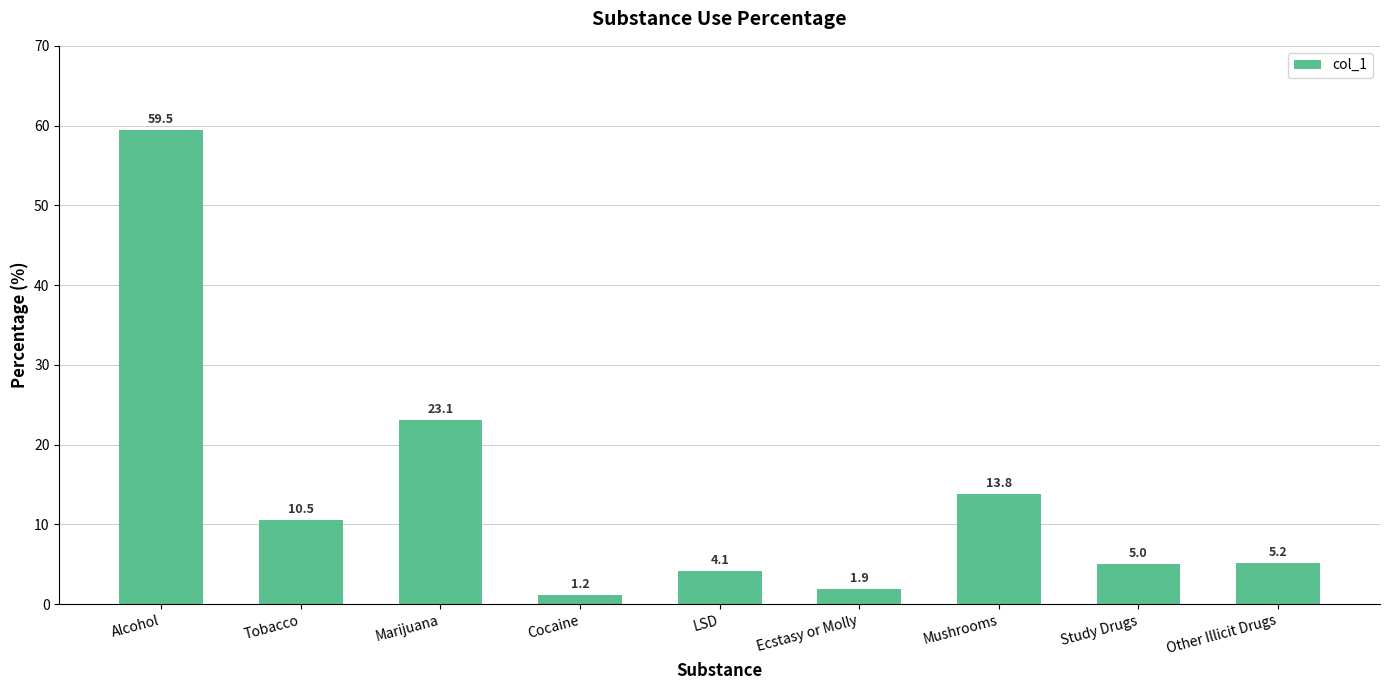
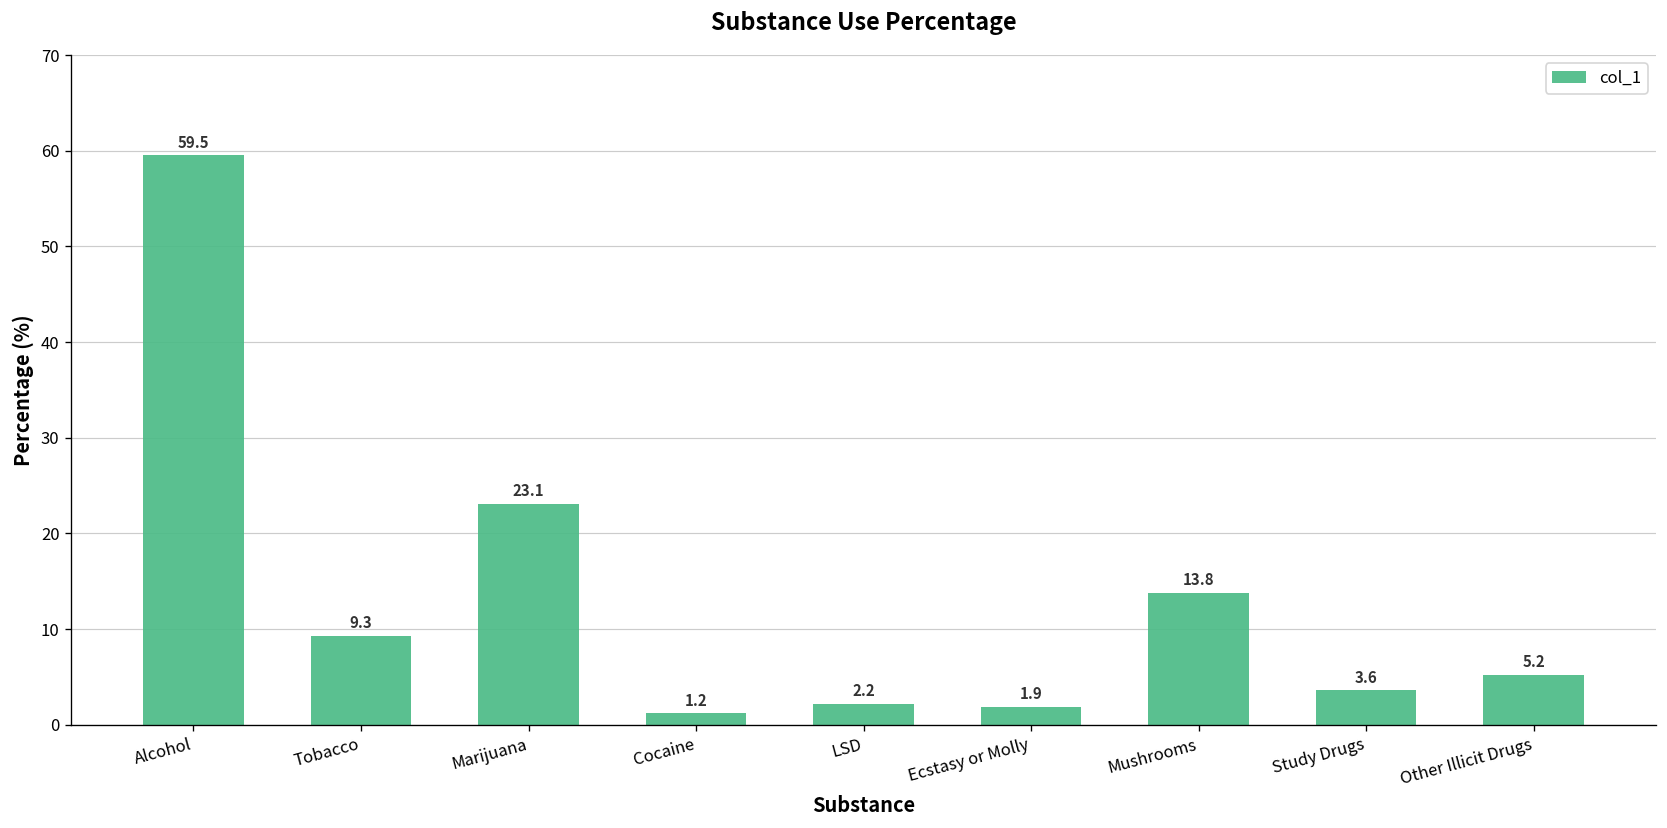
Tobacco: 10.5 -> 9.3
LSD: 4.1 -> 2.2
Study Drugs: 5.0 -> 3.6
